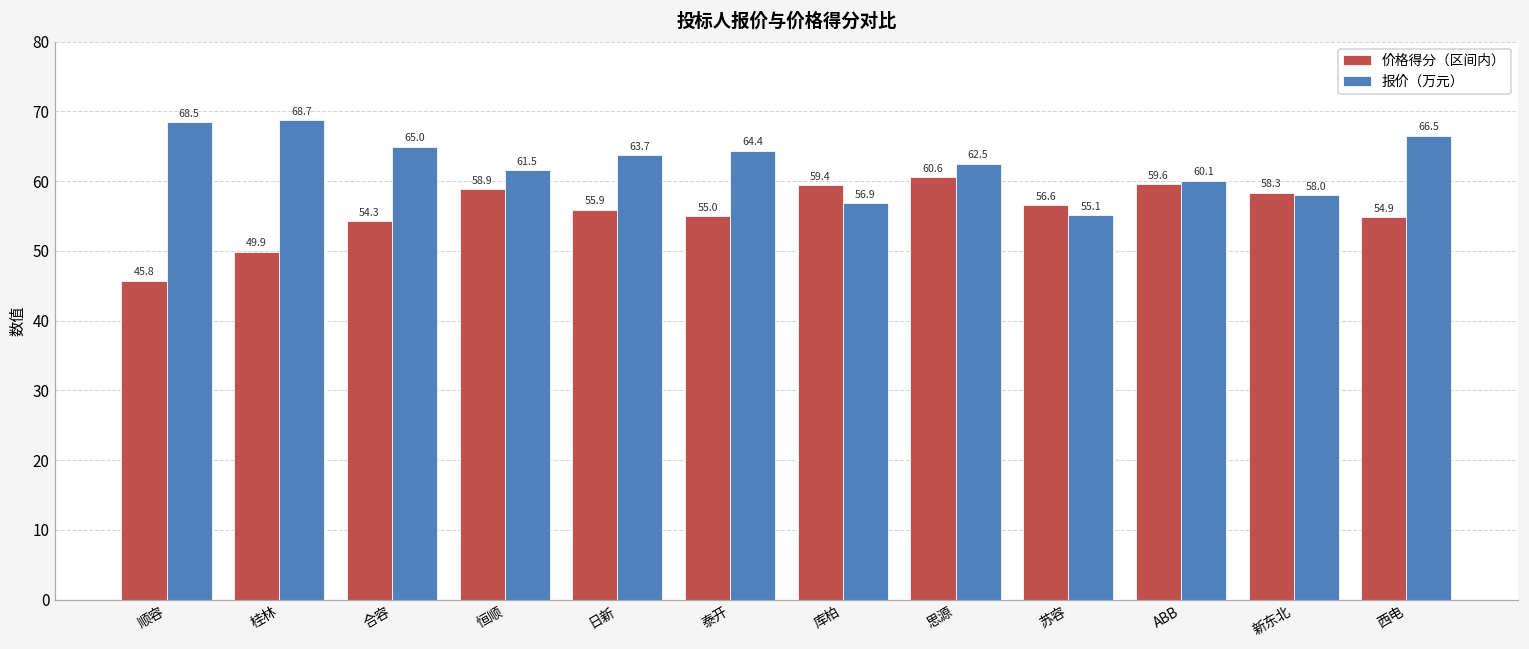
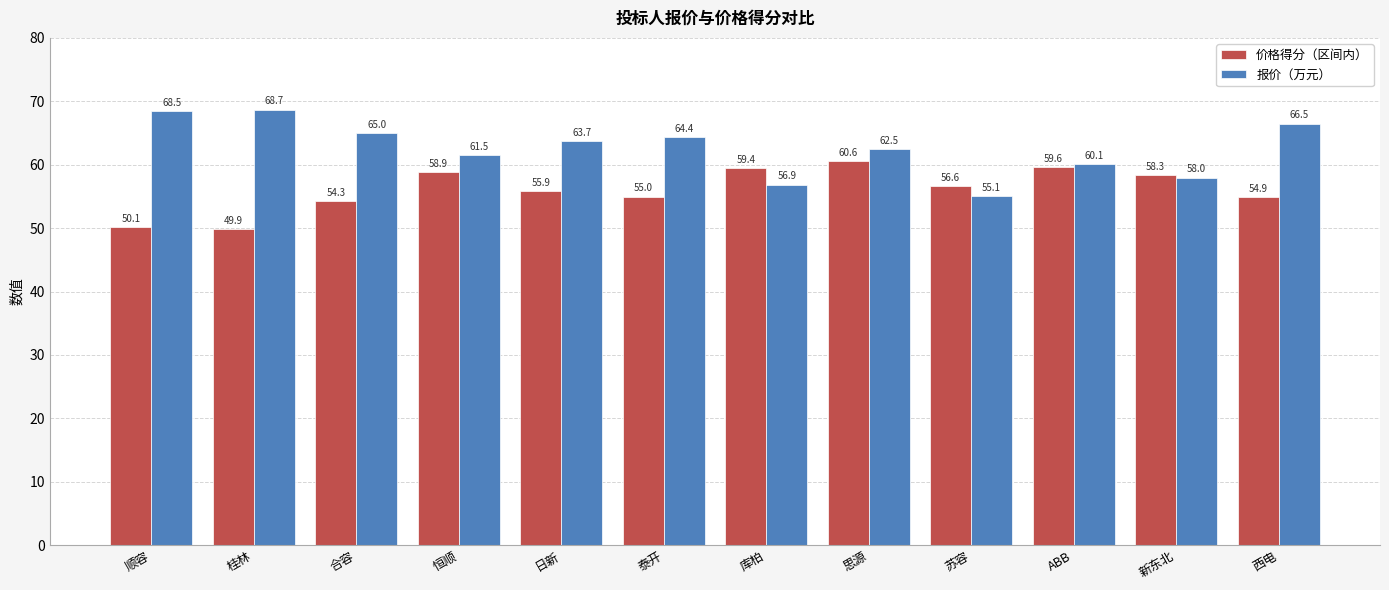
价格得分（区间内）, 顺容: 45.8 -> 50.1
